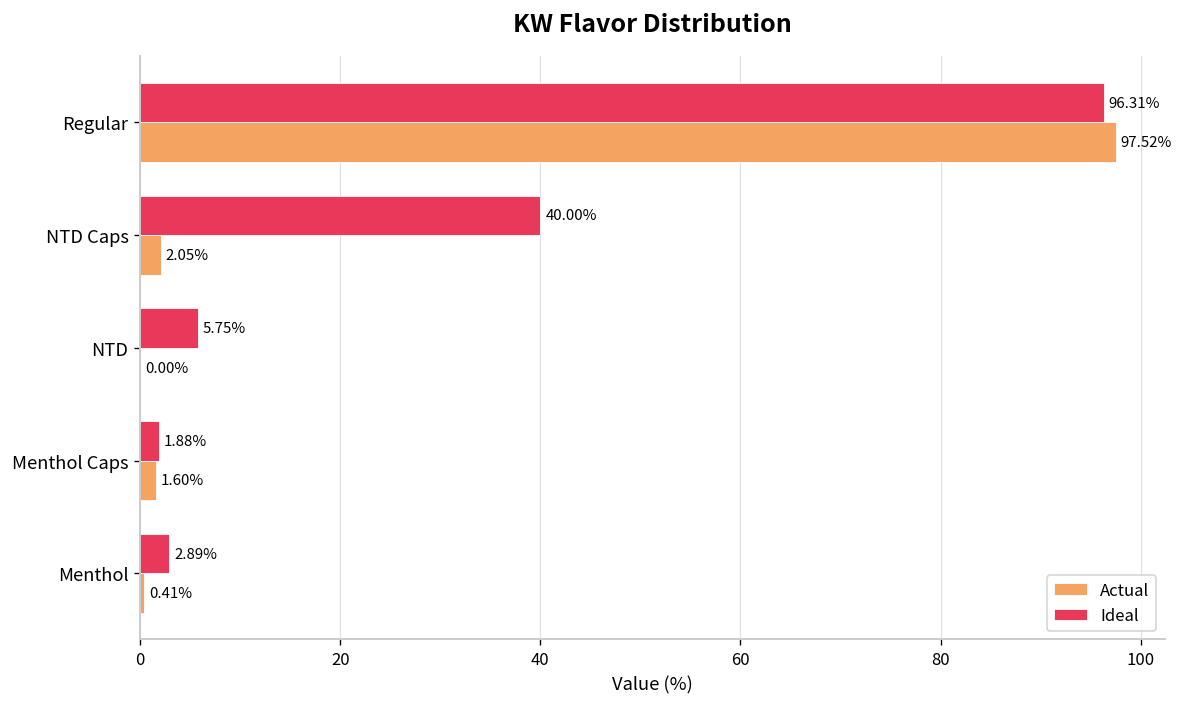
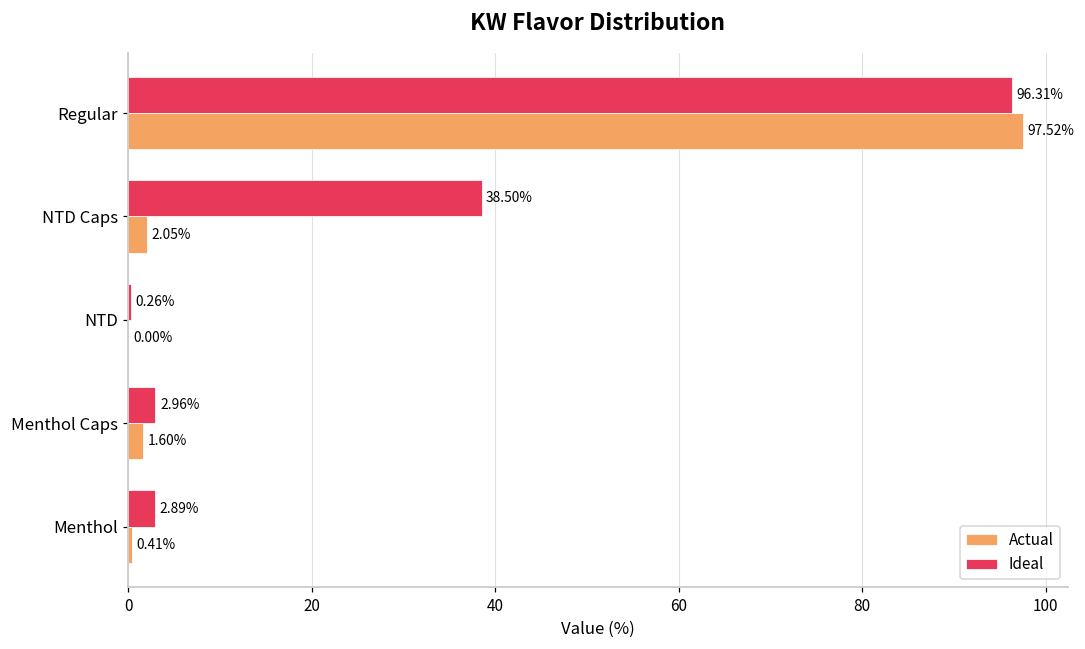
Ideal, NTD Caps: 40.00% -> 38.50%
Ideal, NTD: 5.75% -> 0.26%
Ideal, Menthol Caps: 1.88% -> 2.96%
